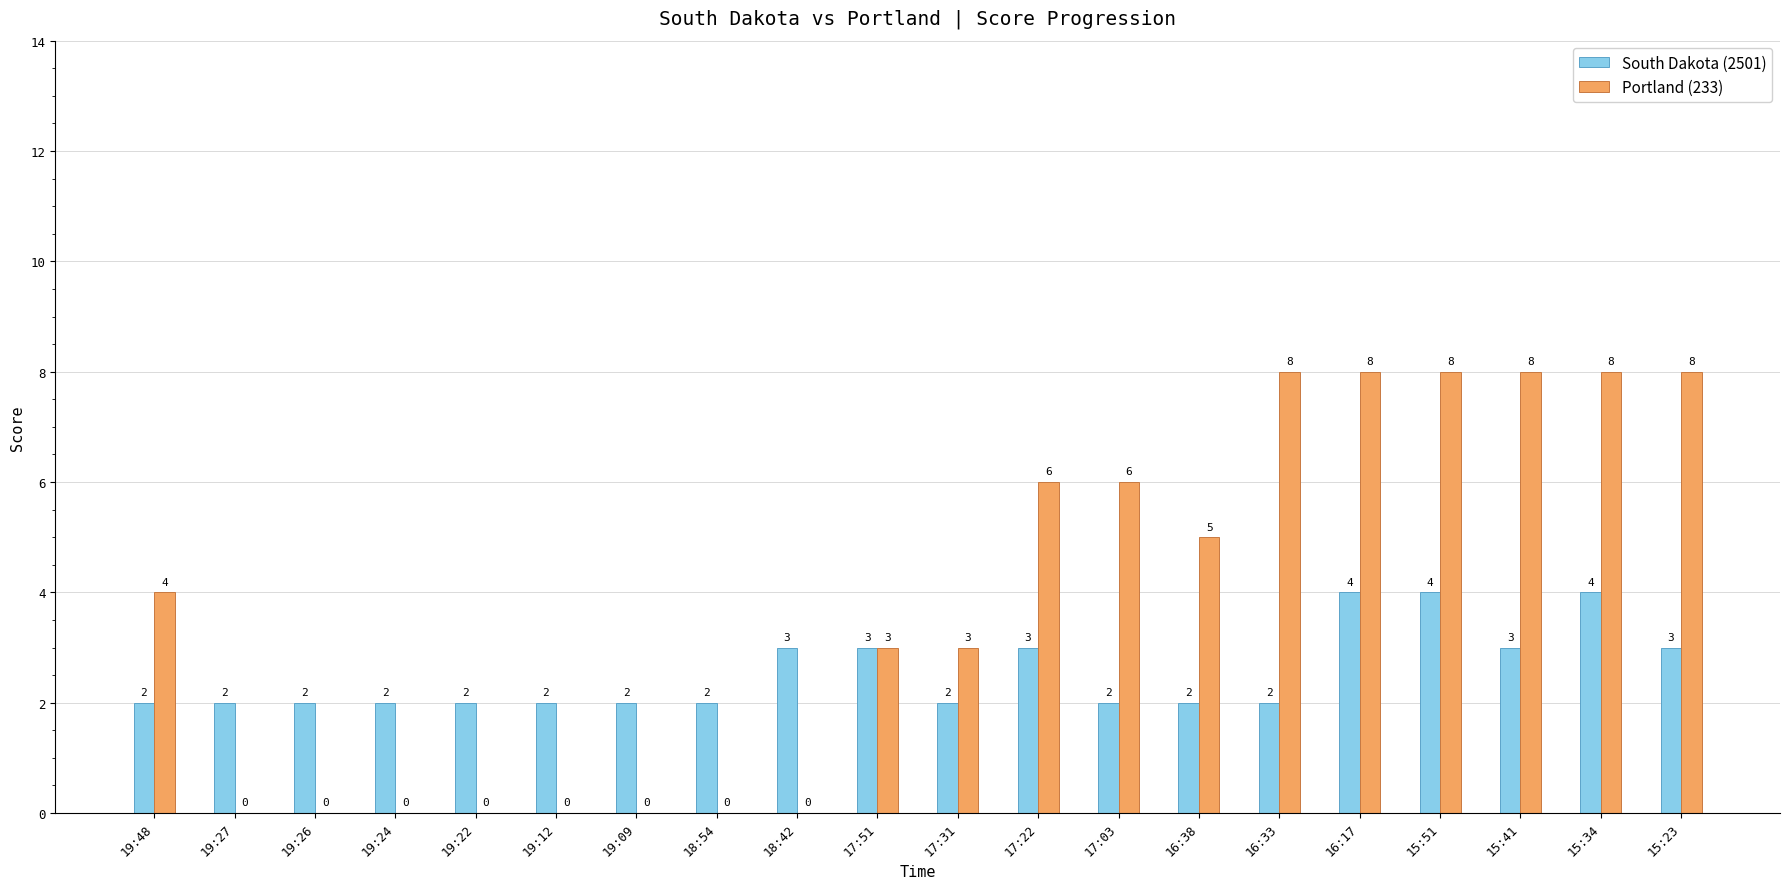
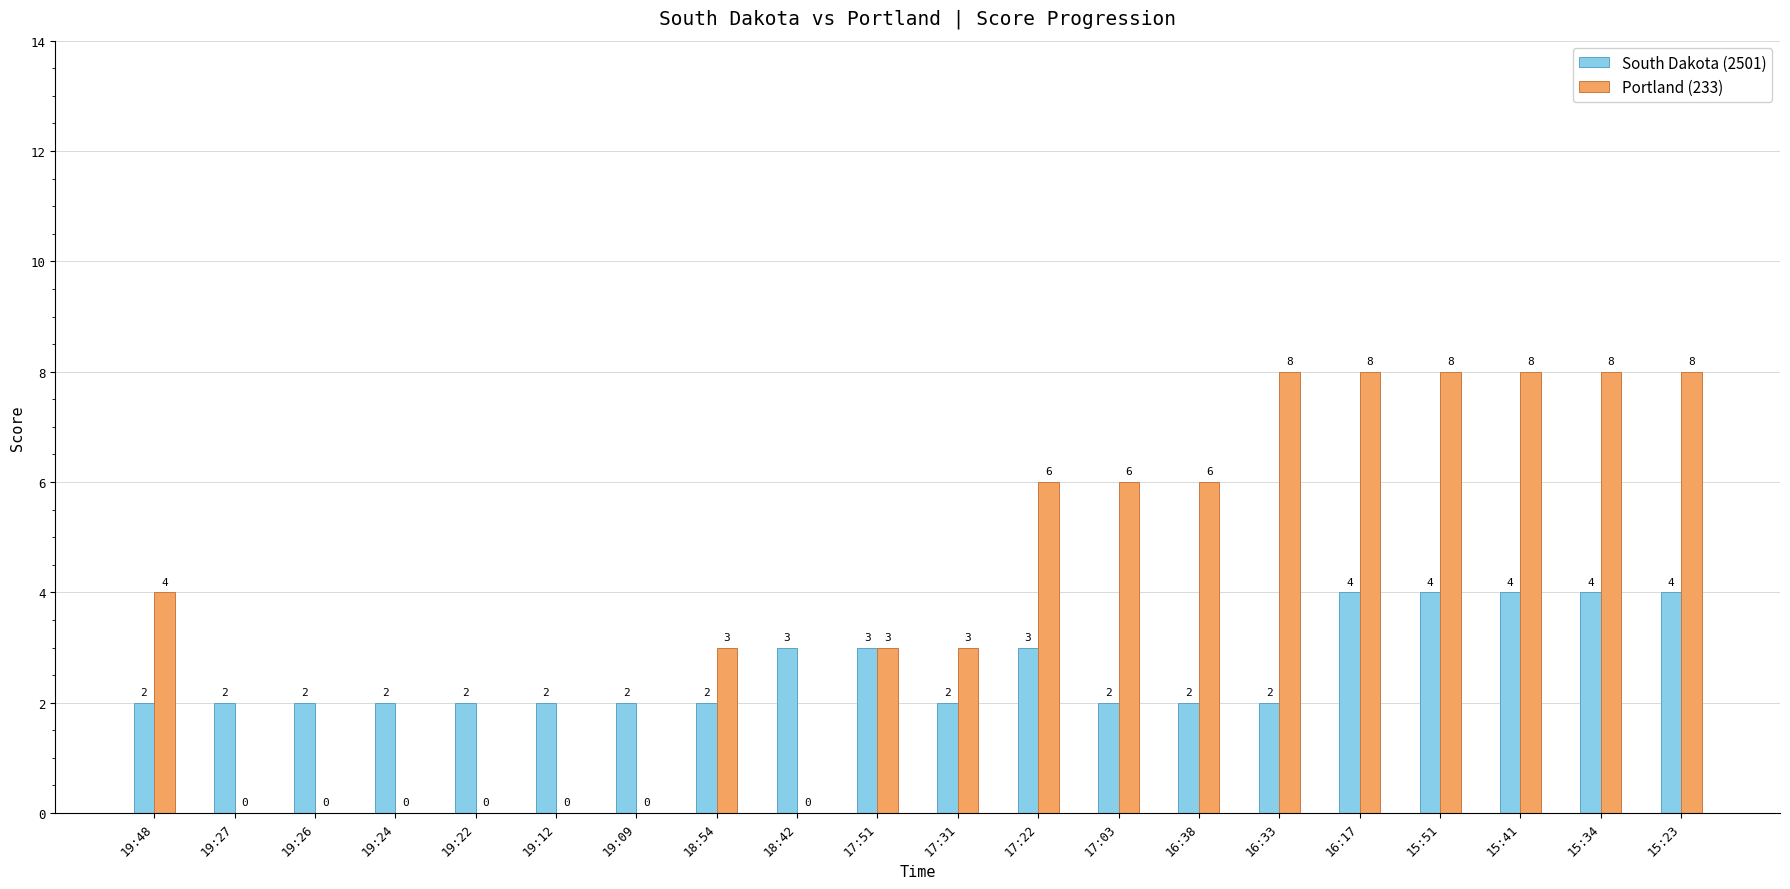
Portland (233), 18:54: 0 -> 3
Portland (233), 16:38: 5 -> 6
South Dakota (2501), 15:41: 3 -> 4
South Dakota (2501), 15:23: 3 -> 4
